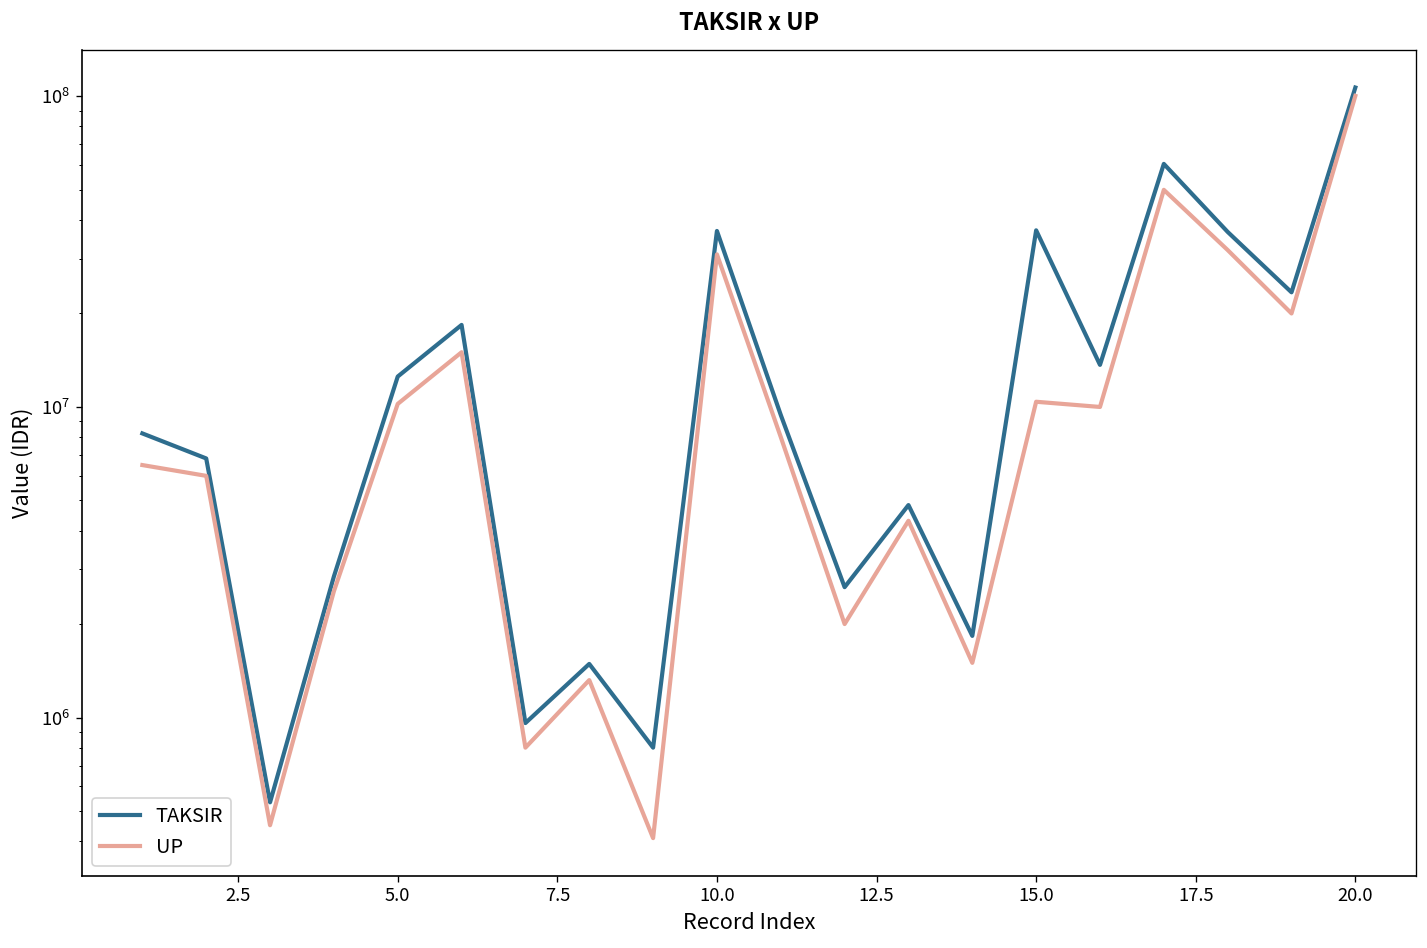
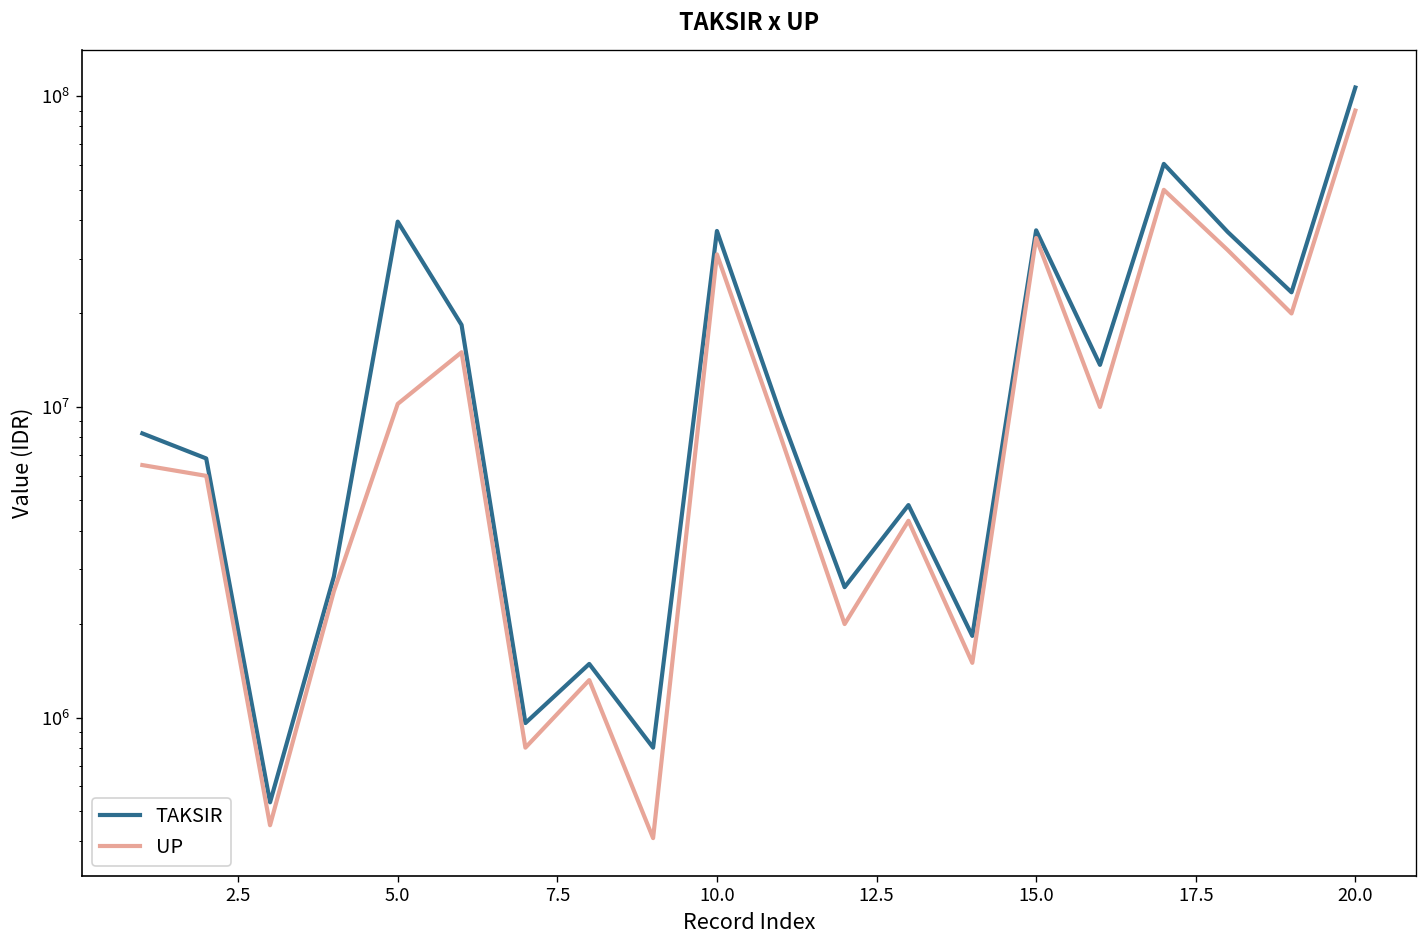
TAKSIR, 5.0: 13000000 -> 40000000
UP, 15.0: 10400000 -> 35000000
UP, 20.0: 100000000 -> 90000000
